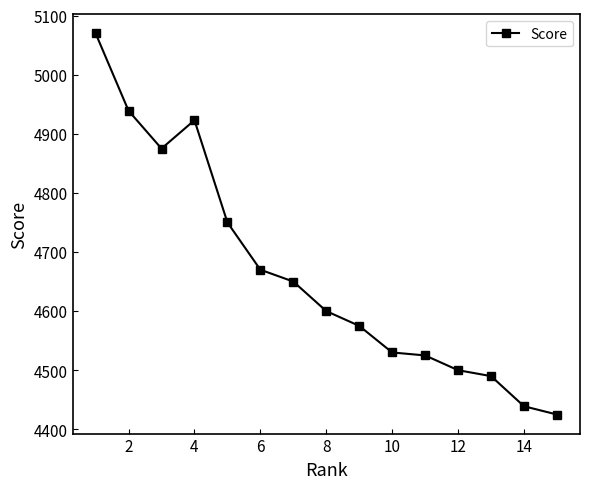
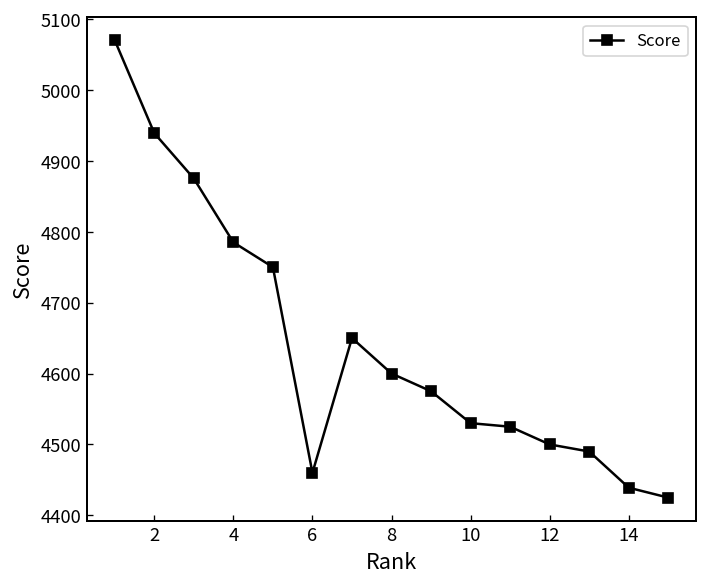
4: 4920 -> 4790
6: 4670 -> 4460
